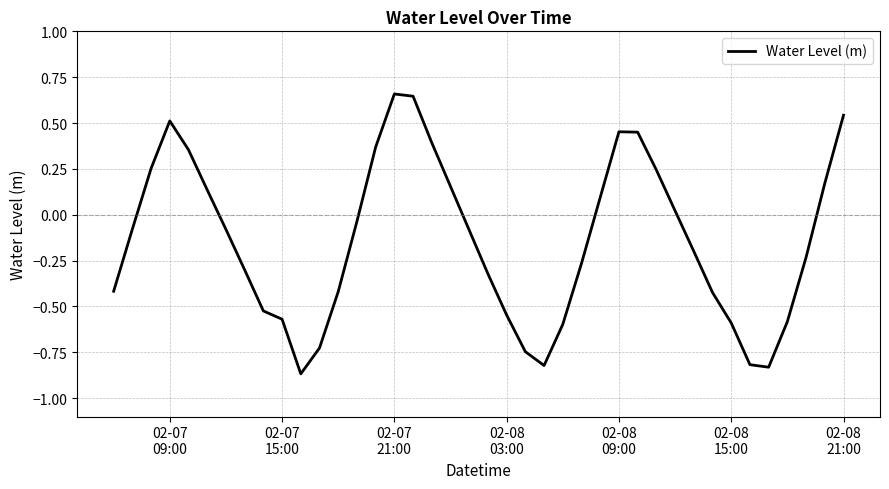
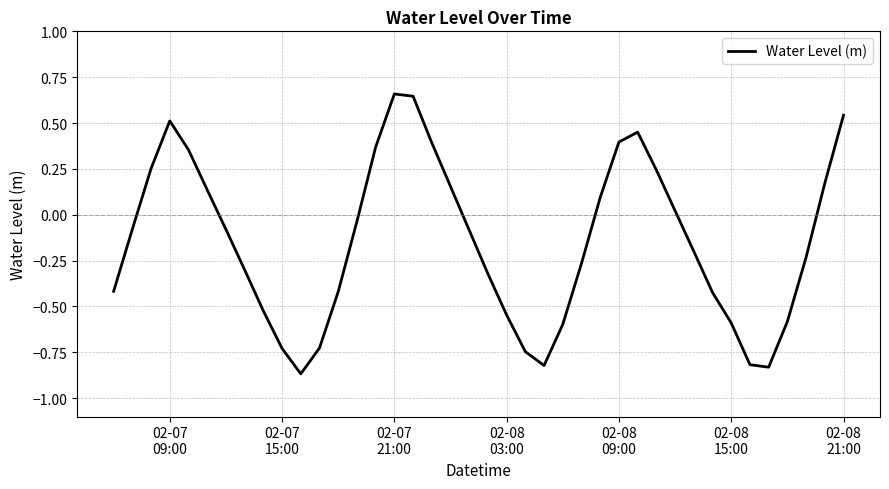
02-07 15:00: -0.57 -> -0.73
02-08 09:00: 0.45 -> 0.40
